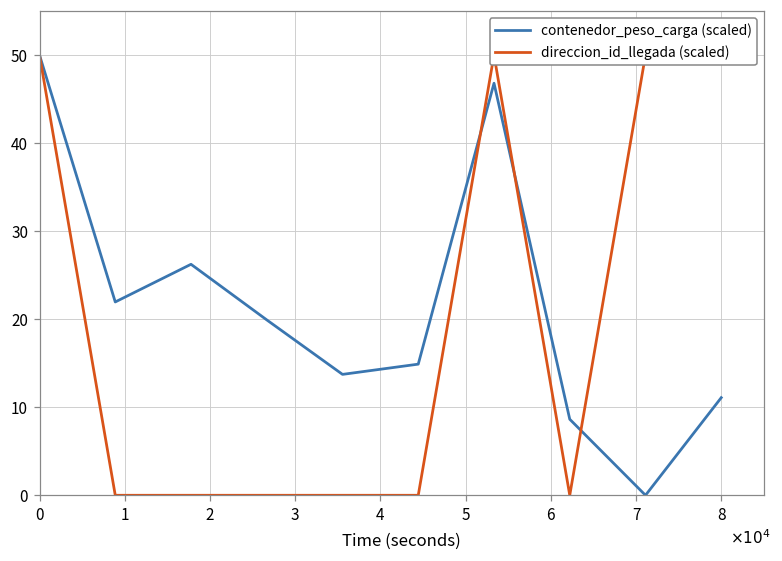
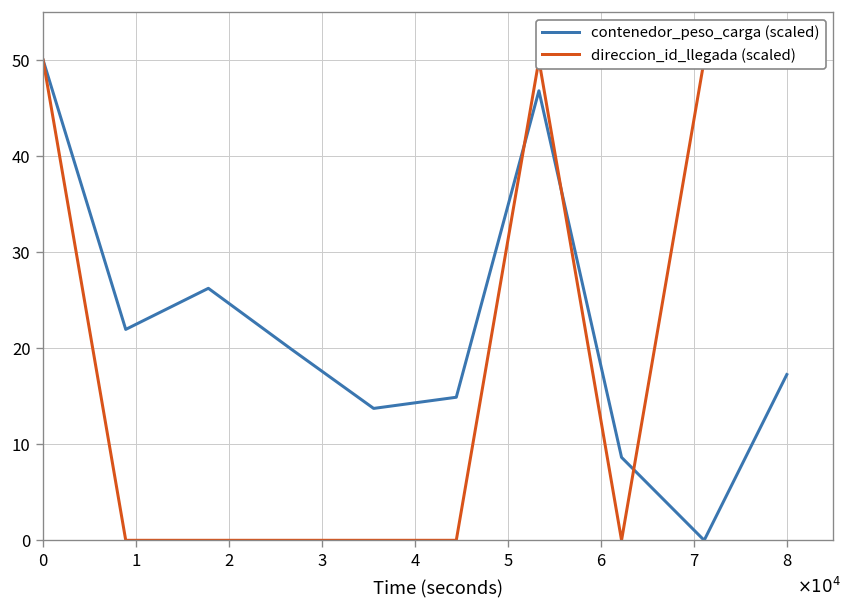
contenedor_peso_carga (scaled), 8: 11 -> 17
